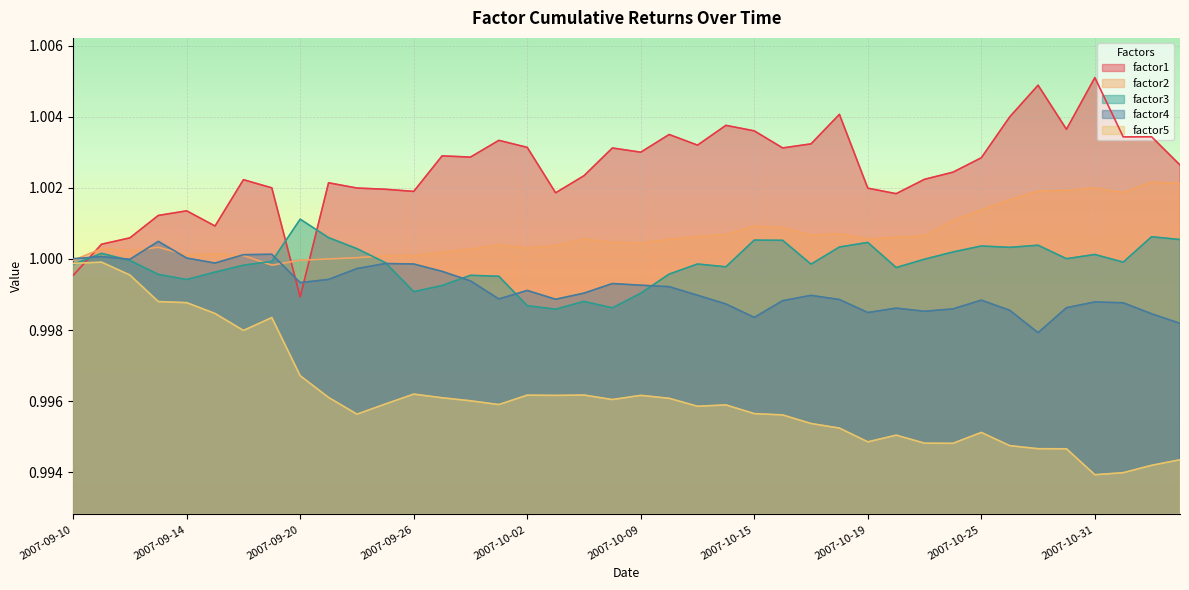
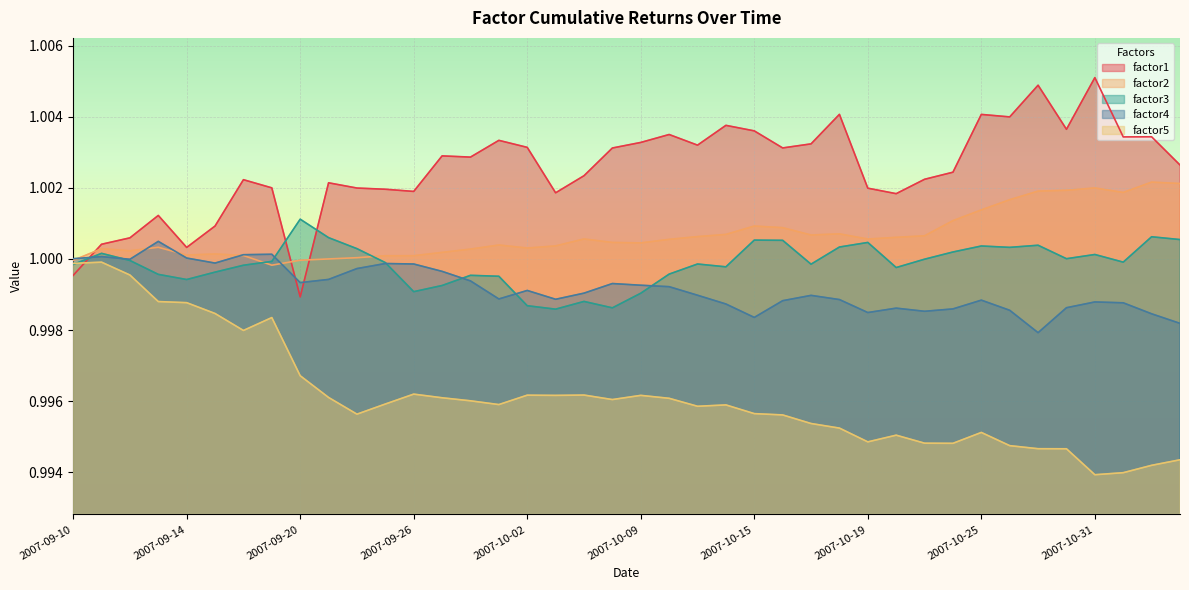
factor1, 2007-09-14: 1.0014 -> 1.0003
factor1, 2007-10-09: 1.0030 -> 1.0033
factor1, 2007-10-25: 1.0028 -> 1.0041
